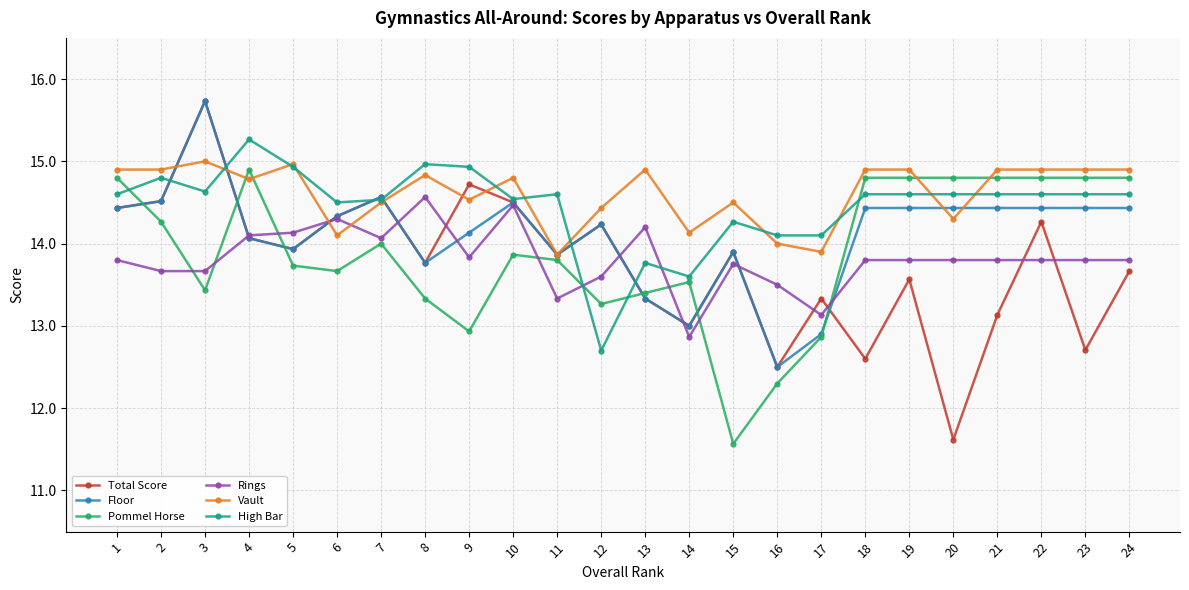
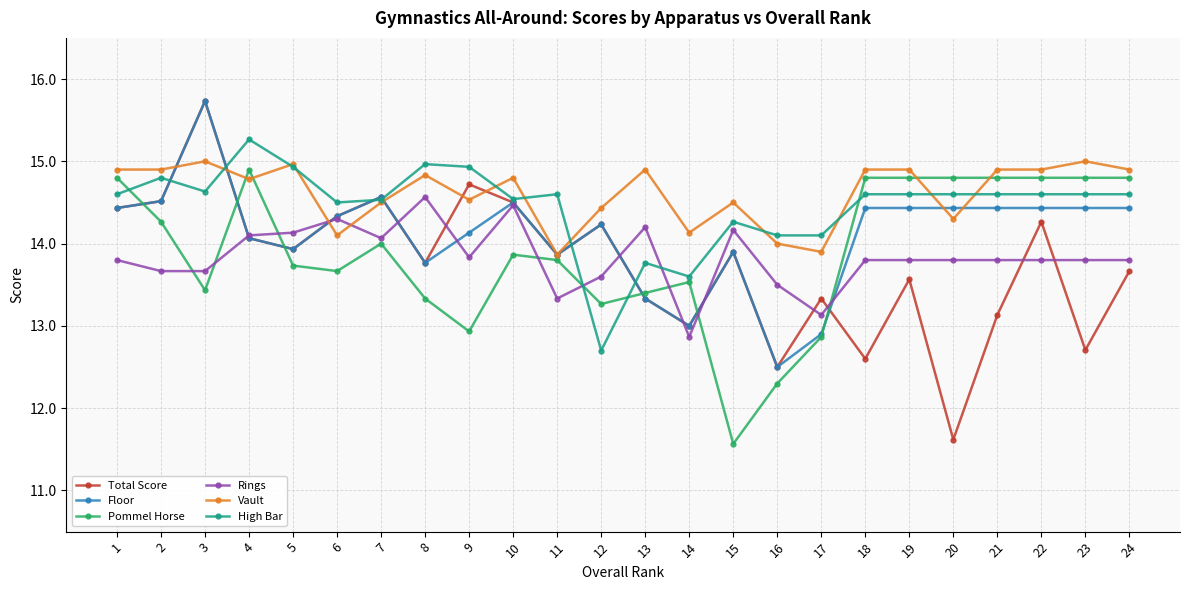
Rings, 15: 13.8 -> 14.2
Vault, 23: 14.9 -> 15.0
